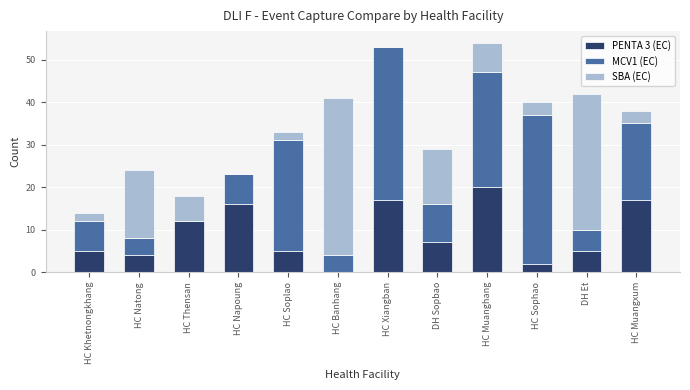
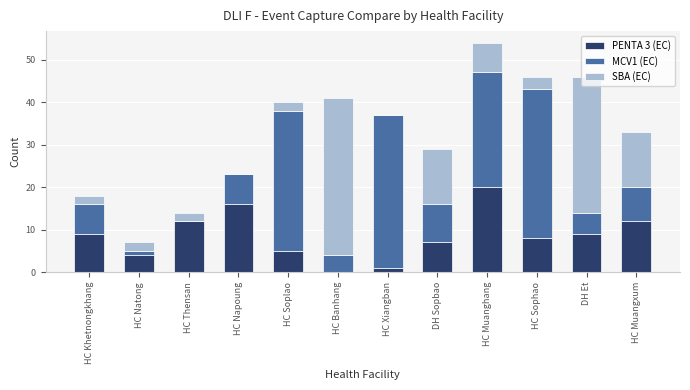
PENTA 3 (EC), HC Khetnongkhang: 5 -> 9
MCV1 (EC), HC Natong: 4 -> 1
SBA (EC), HC Natong: 16 -> 2
SBA (EC), HC Thensan: 6 -> 2
MCV1 (EC), HC Soplao: 26 -> 33
PENTA 3 (EC), HC Xiangban: 17 -> 1
PENTA 3 (EC), HC Sophao: 2 -> 8
PENTA 3 (EC), DH Et: 5 -> 9
PENTA 3 (EC), HC Muangxum: 17 -> 12
MCV1 (EC), HC Muangxum: 18 -> 8
SBA (EC), HC Muangxum: 3 -> 13
